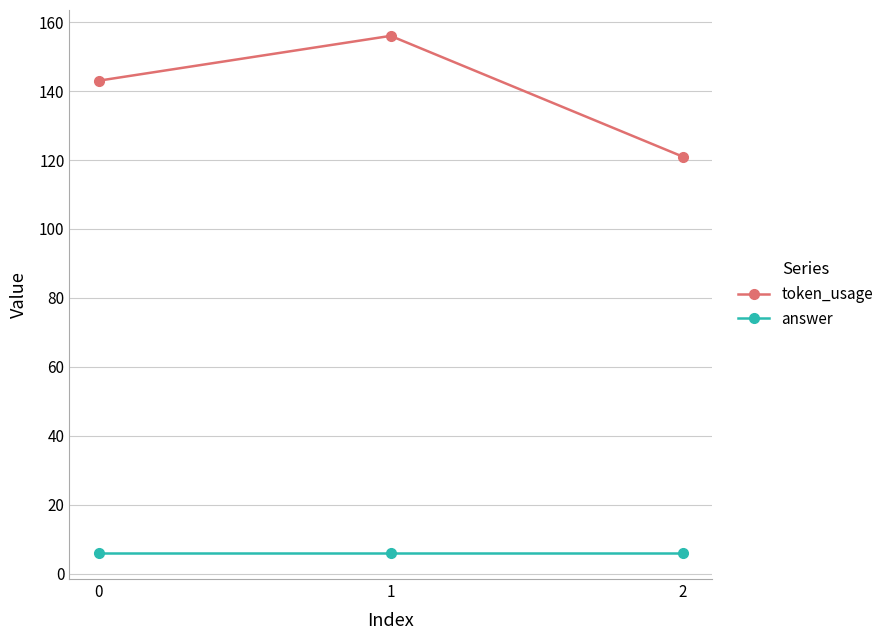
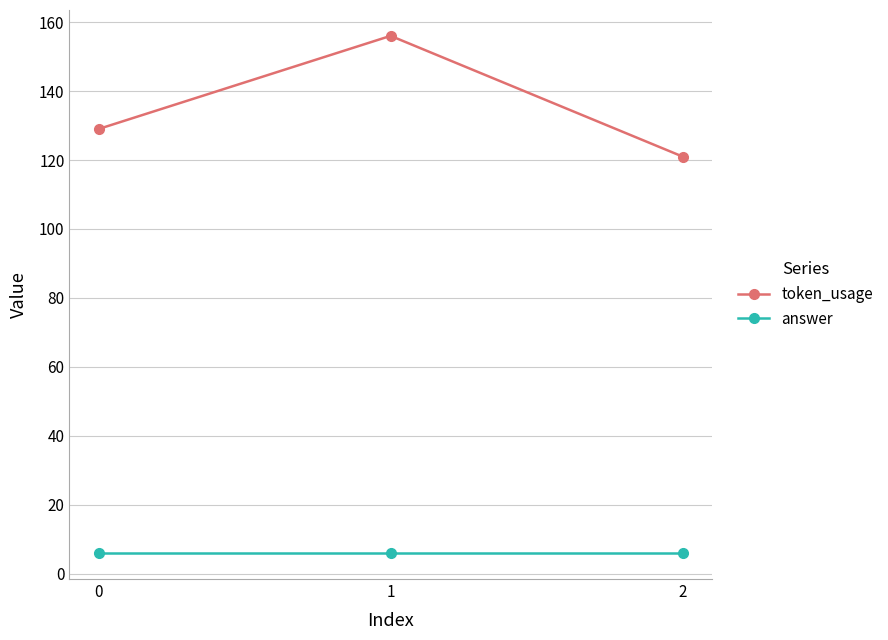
token_usage, 0: 143 -> 129
